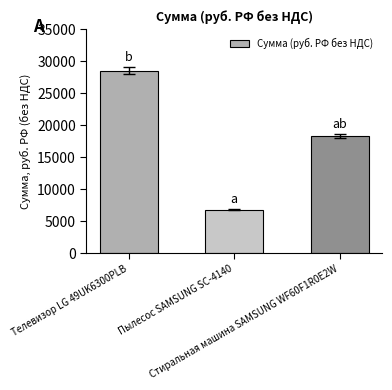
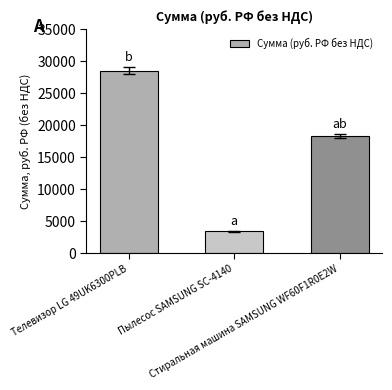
Сумма (руб. РФ без НДС), Пылесос SAMSUNG SC-4140: 7000 -> 3000
